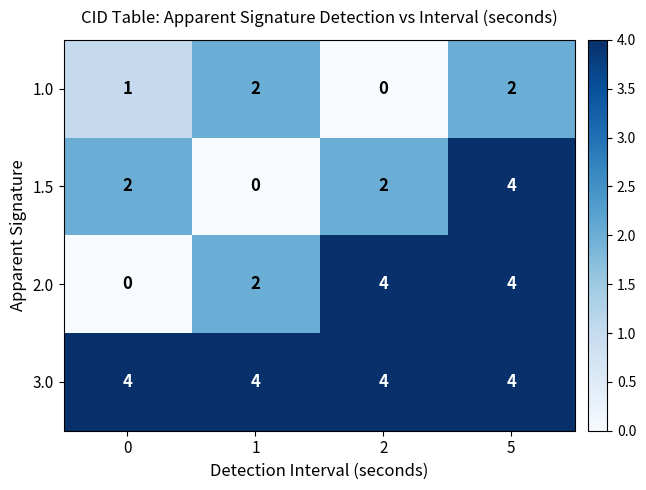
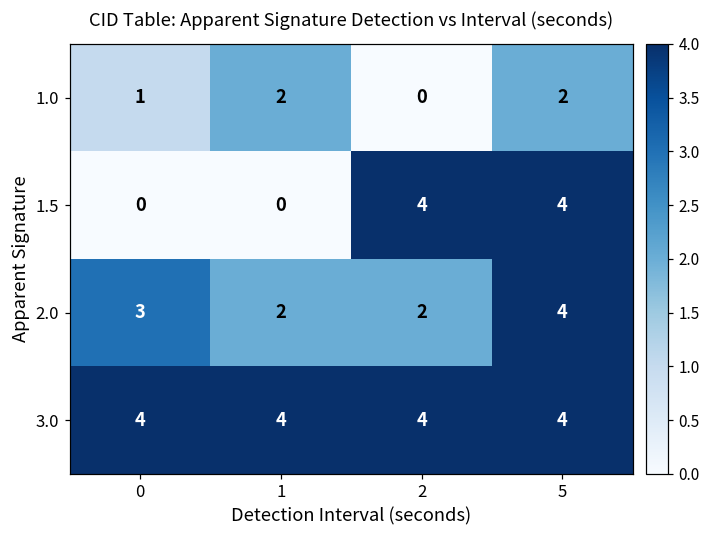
1.5, 0: 2 -> 0
1.5, 2: 2 -> 4
2.0, 0: 0 -> 3
2.0, 2: 4 -> 2
